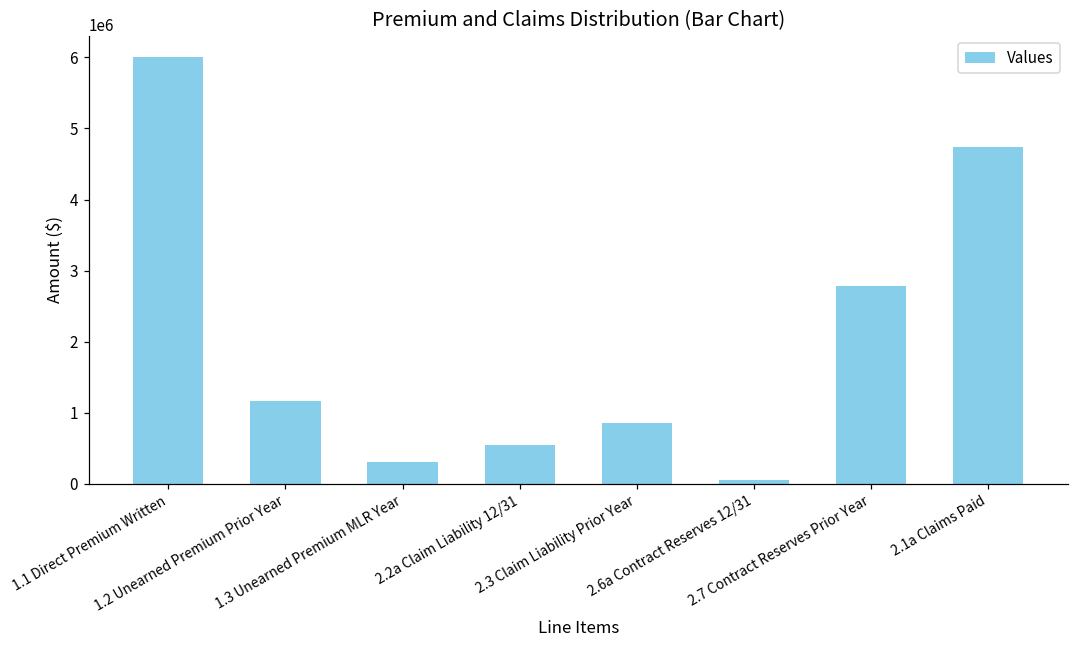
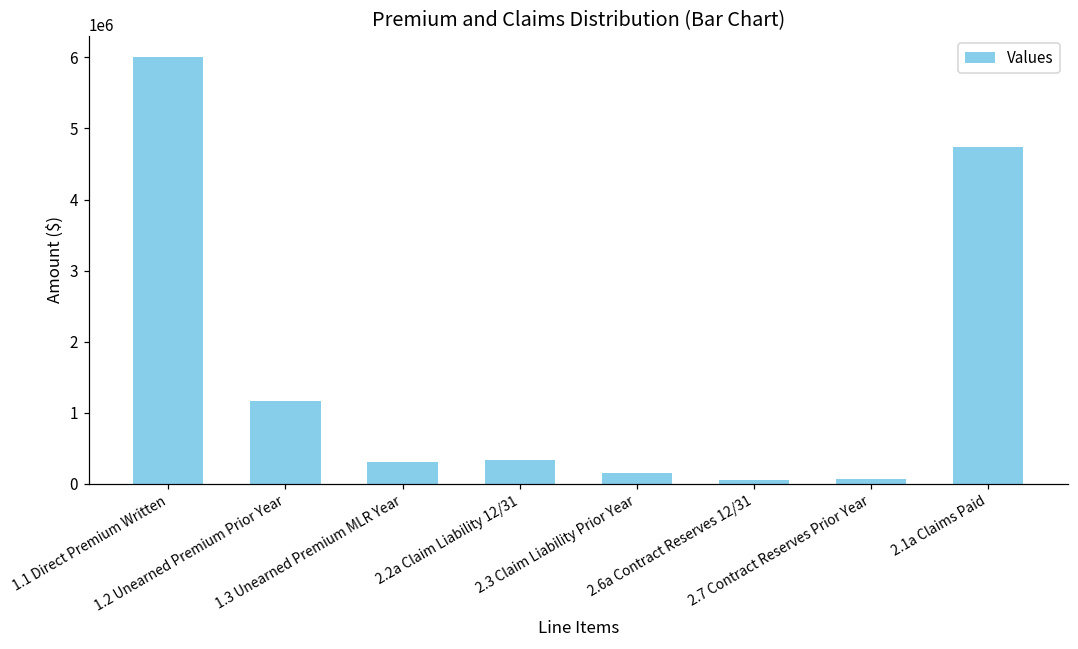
2.2a Claim Liability 12/31: 500000 -> 300000
2.3 Claim Liability Prior Year: 900000 -> 200000
2.7 Contract Reserves Prior Year: 2800000 -> 100000
